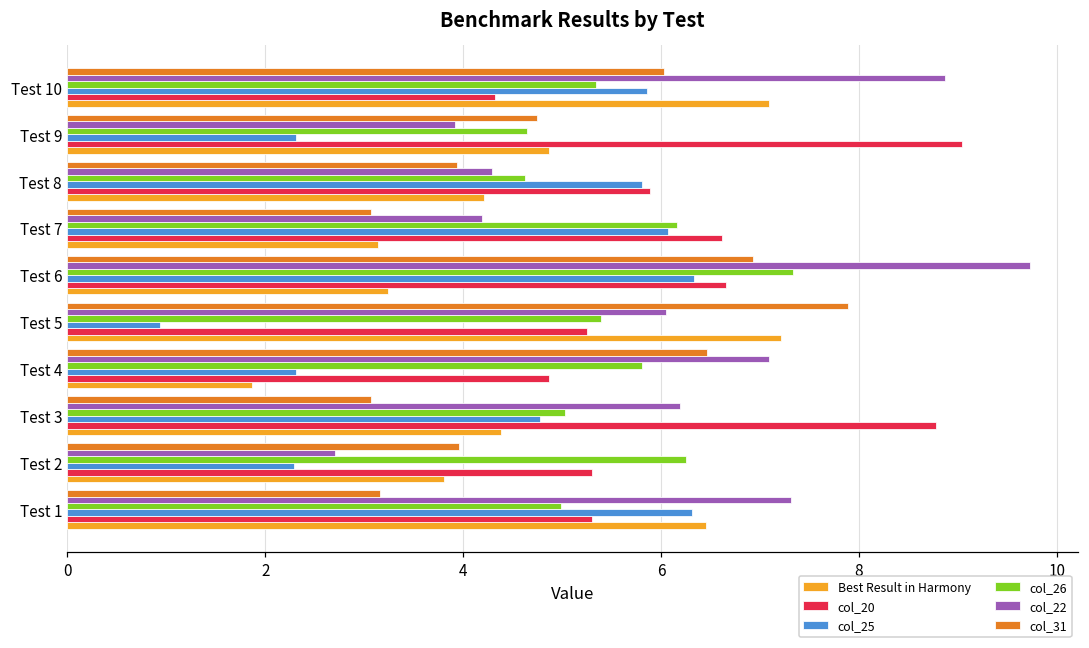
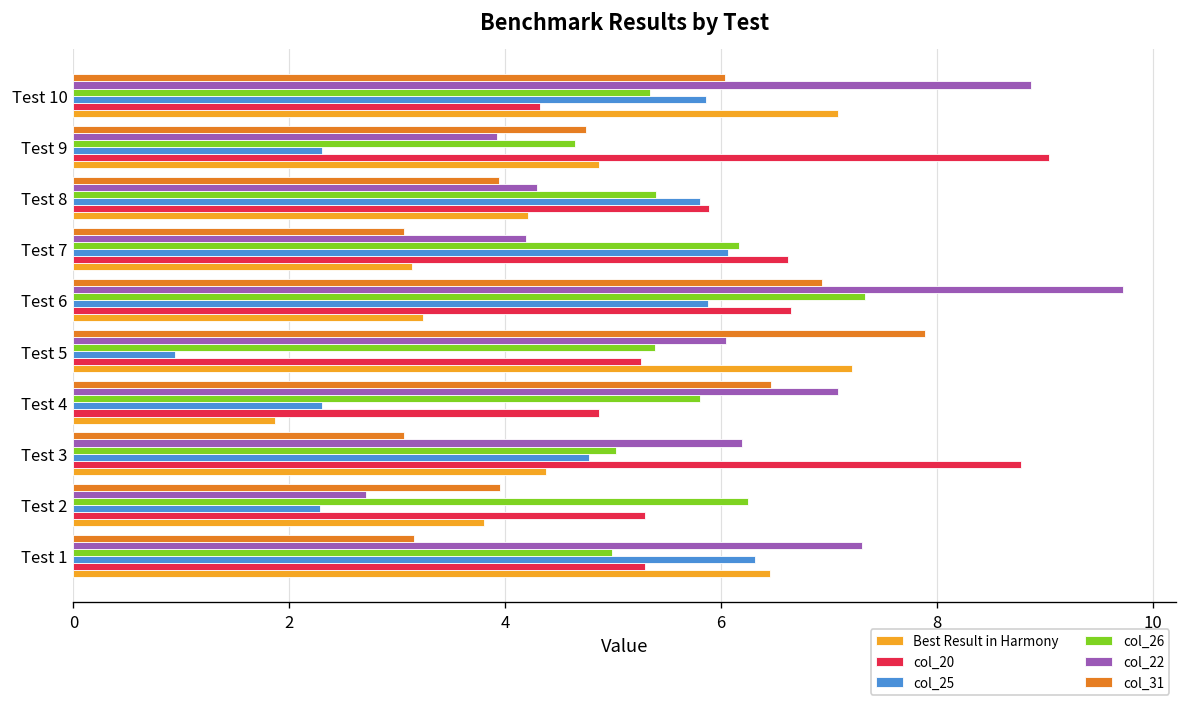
col_26, Test 8: 4.6 -> 5.4
col_25, Test 6: 6.3 -> 5.9
